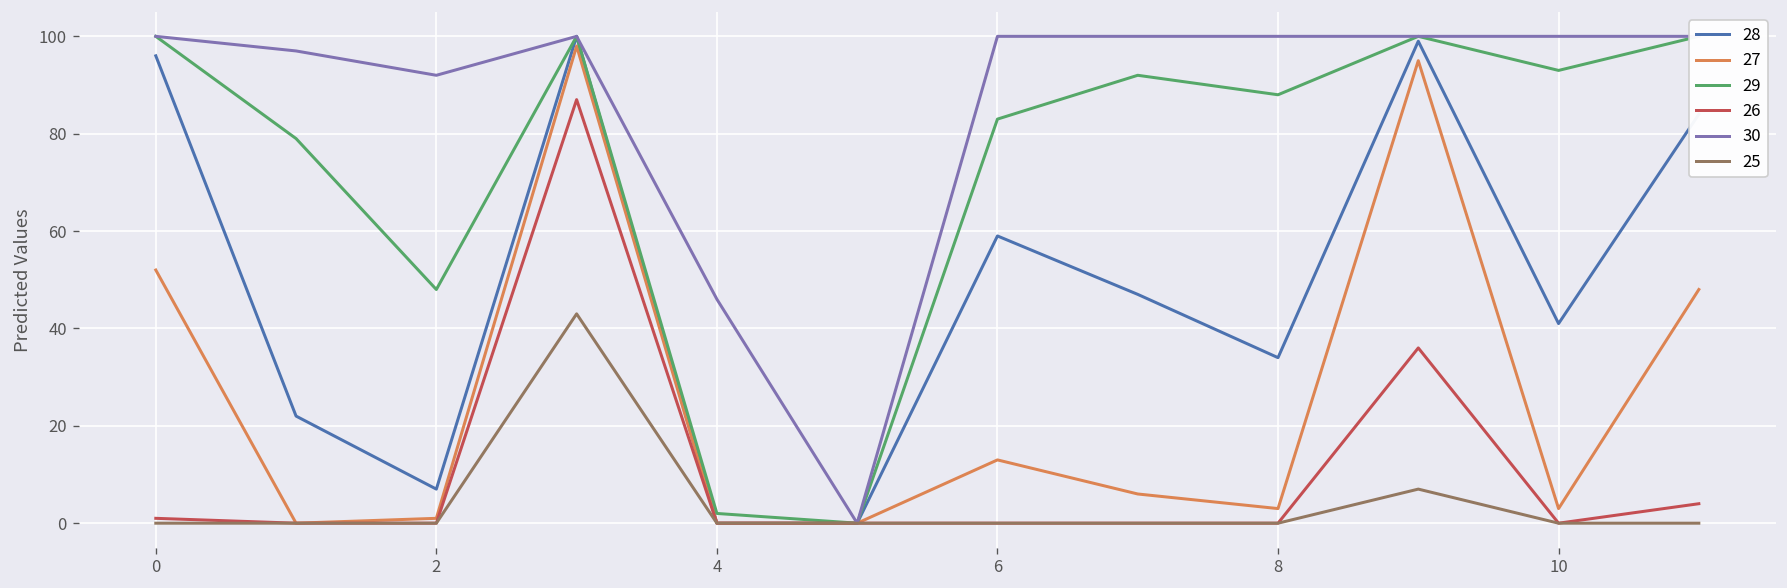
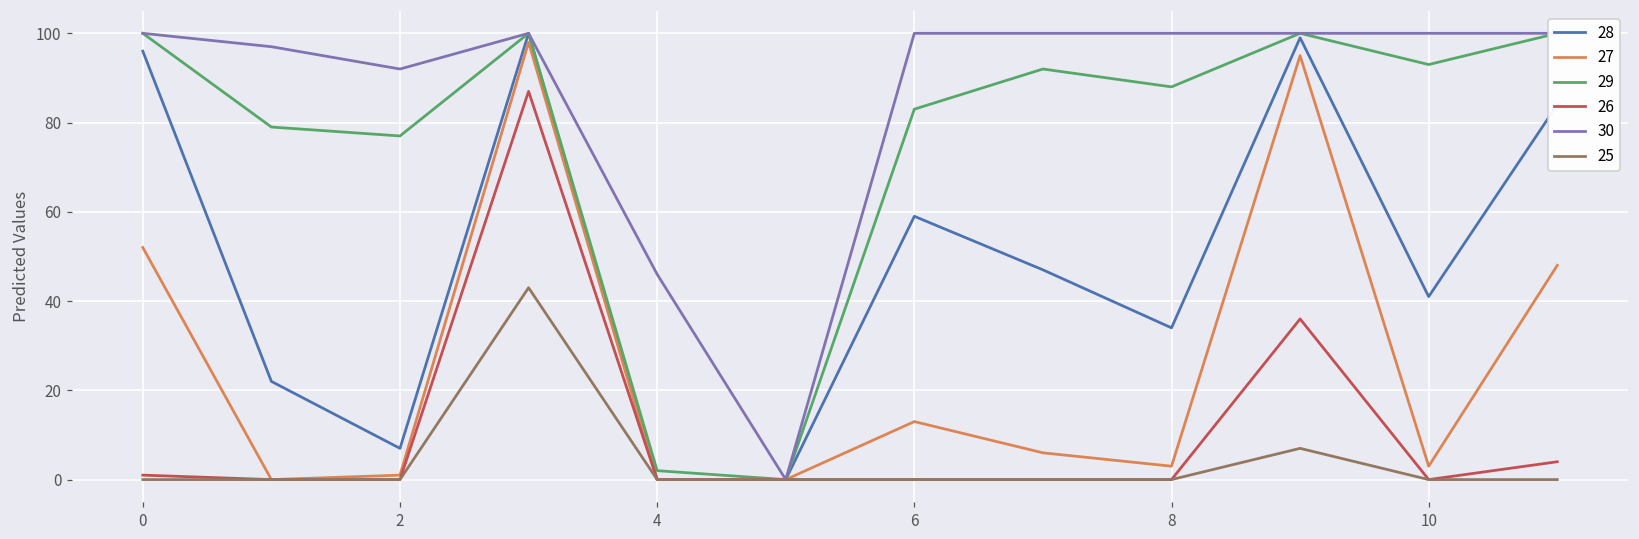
29, 2: 48 -> 77
